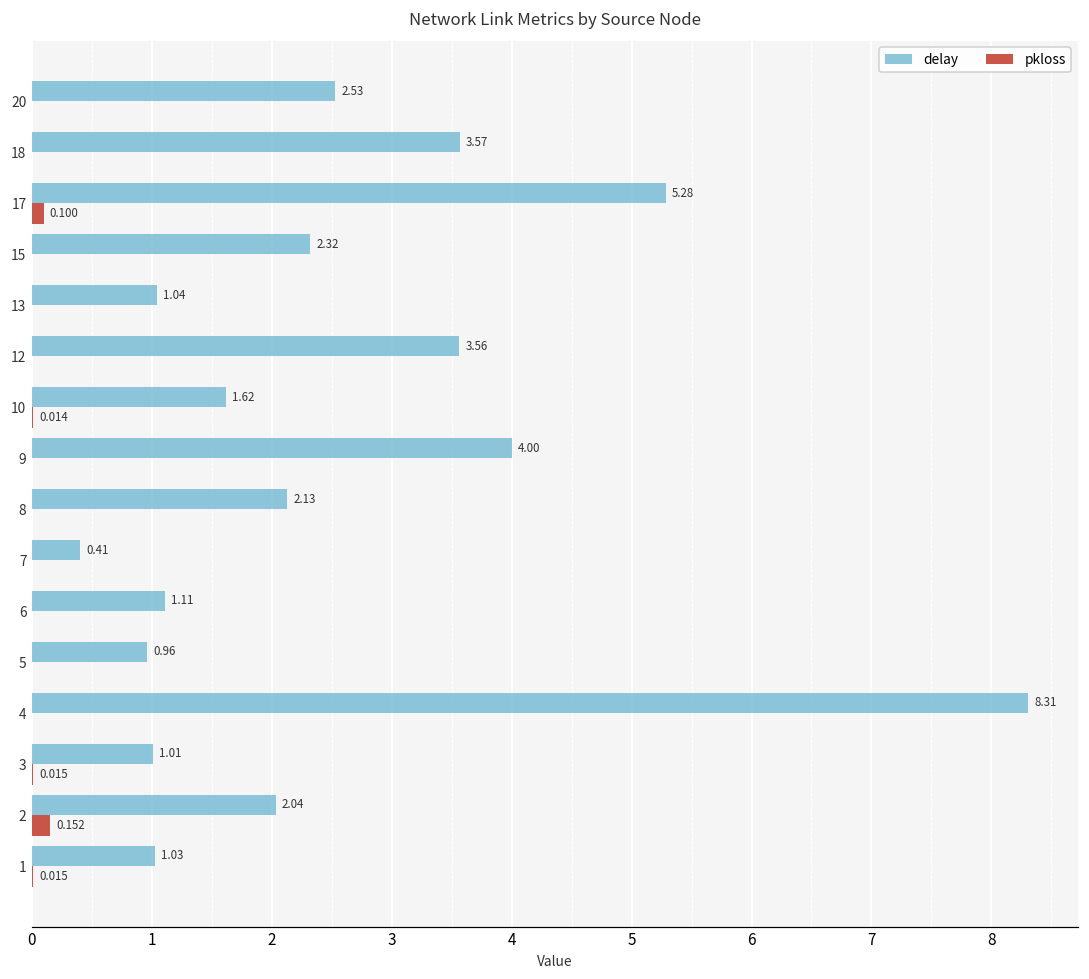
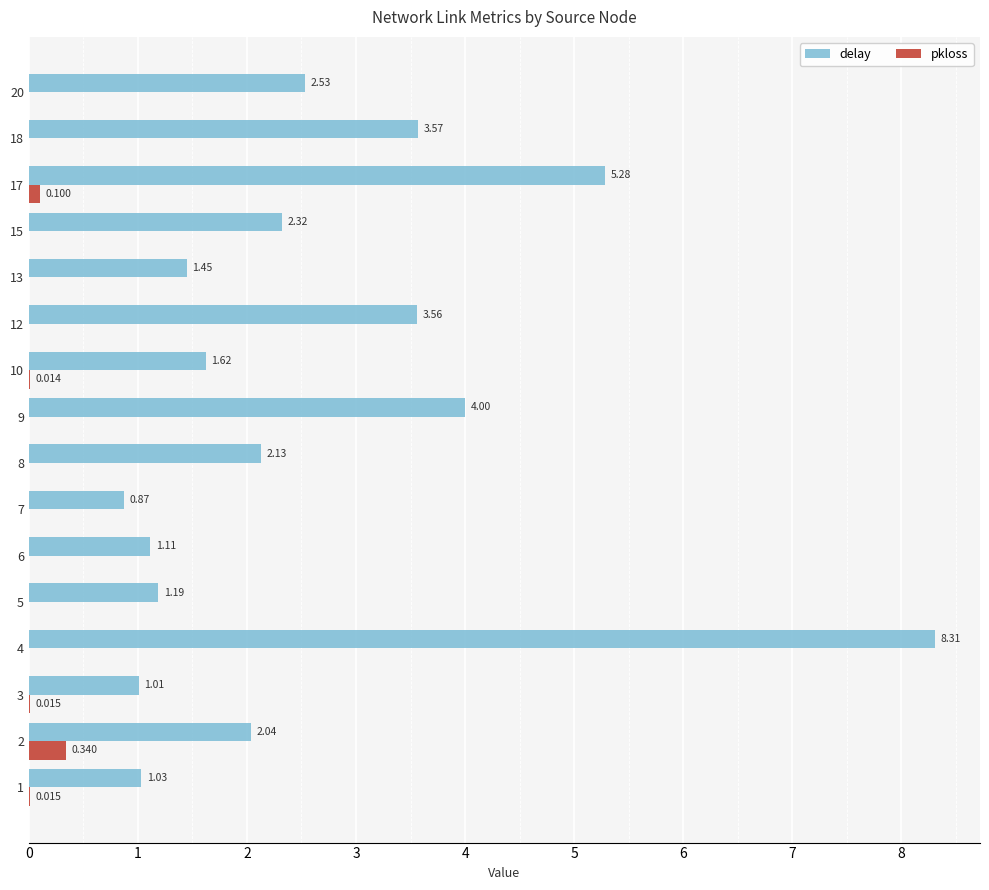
delay, 13: 1.04 -> 1.45
delay, 7: 0.41 -> 0.87
delay, 5: 0.96 -> 1.19
pkloss, 2: 0.152 -> 0.340
